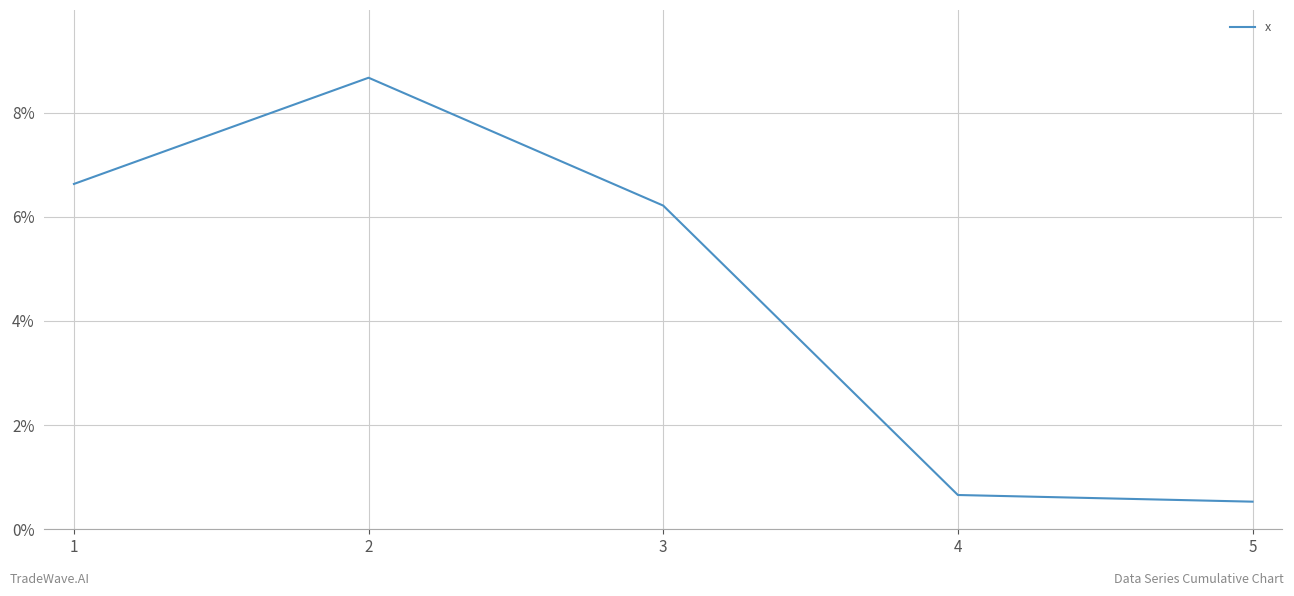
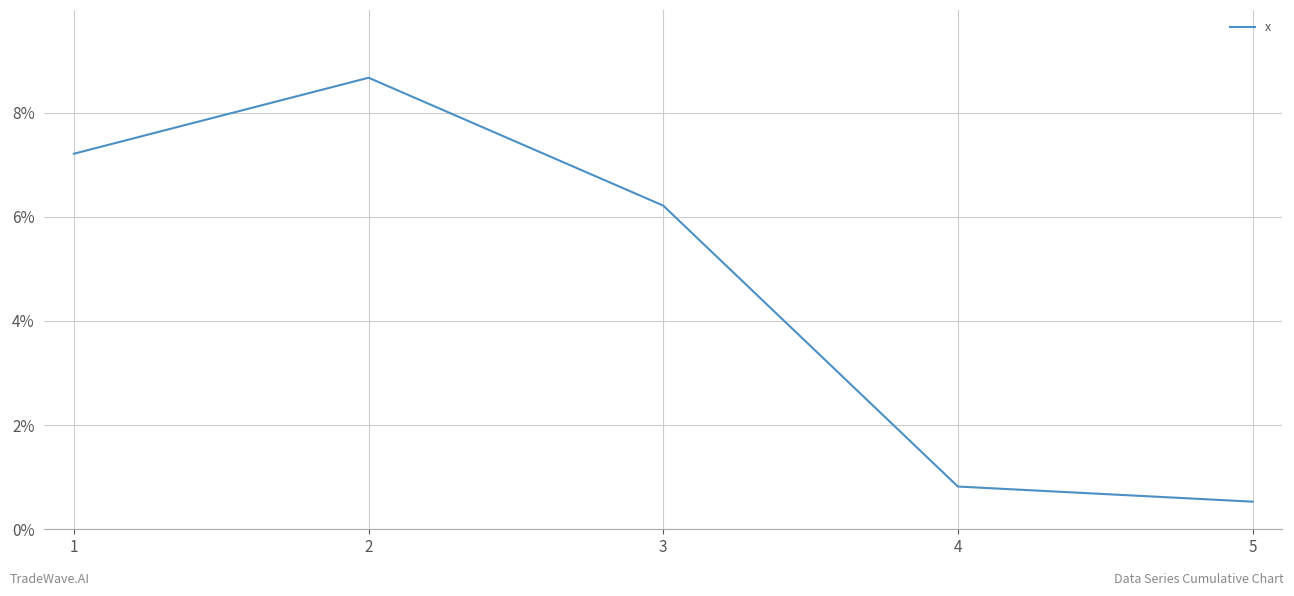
1: 6.6% -> 7.2%
4: 0.7% -> 0.8%
